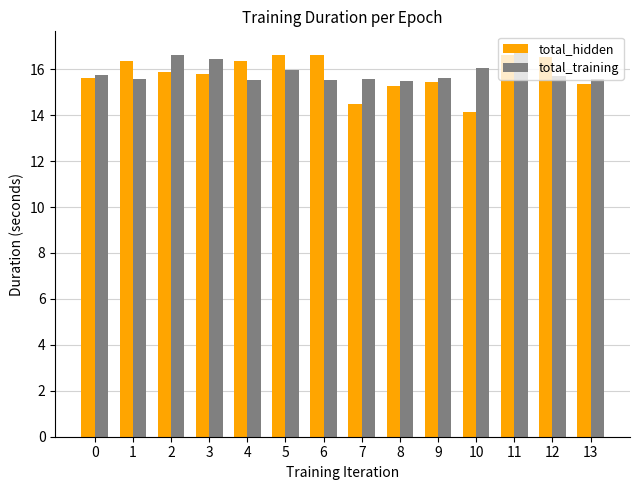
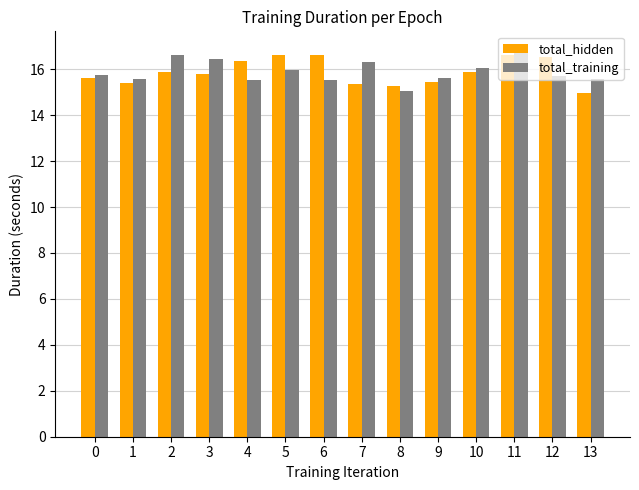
total_hidden, 1: 16.4 -> 15.4
total_hidden, 7: 14.5 -> 15.3
total_training, 7: 15.6 -> 16.3
total_training, 8: 15.5 -> 15.1
total_hidden, 10: 14.1 -> 15.9
total_hidden, 13: 15.3 -> 14.9
